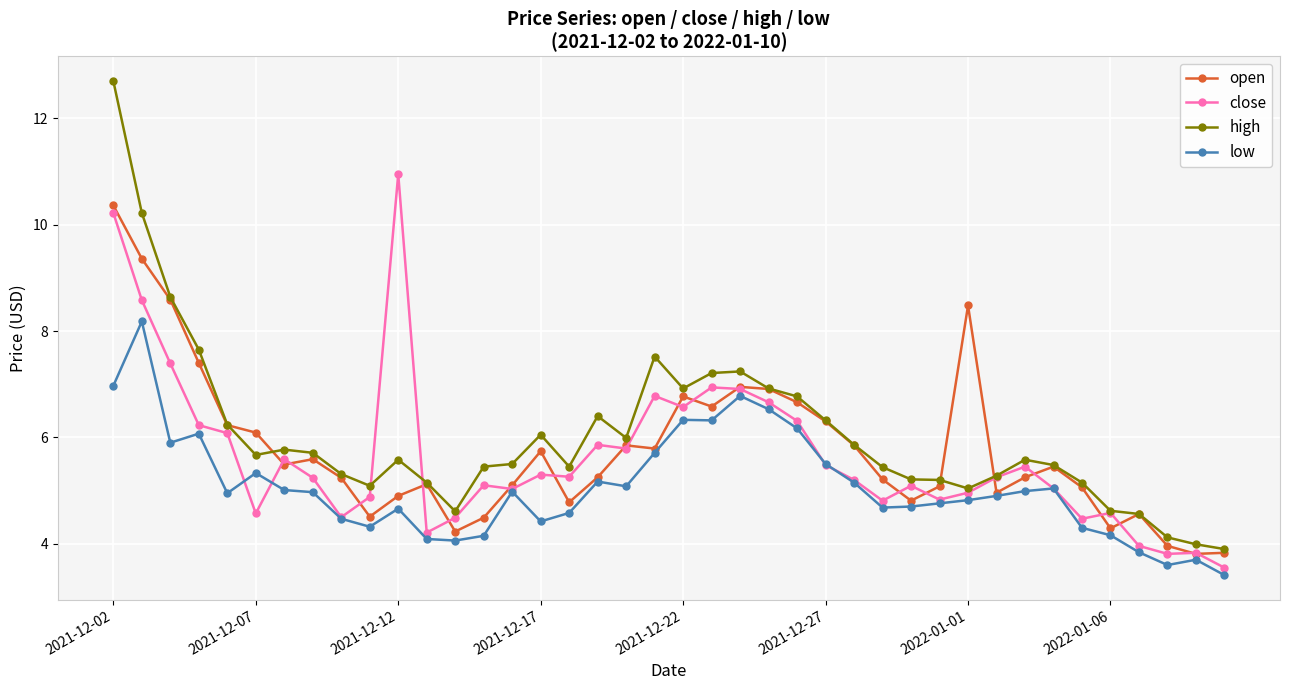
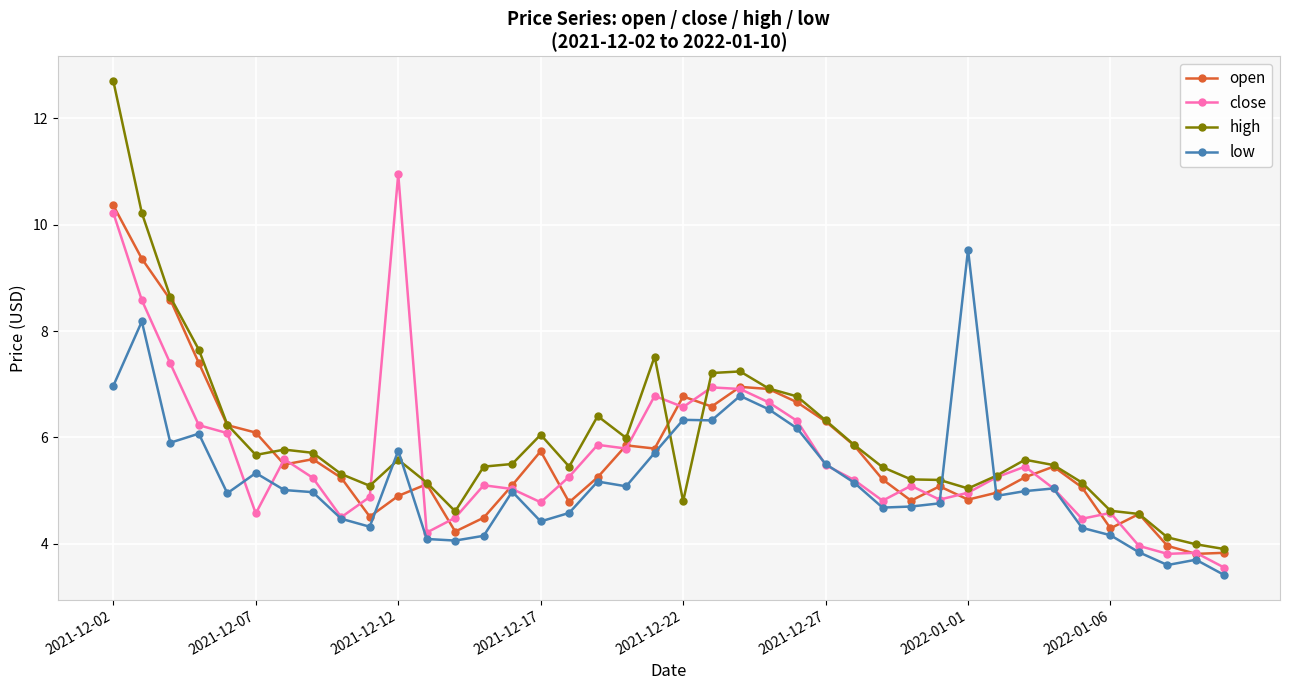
low, 2021-12-12: 4.7 -> 5.8
close, 2021-12-17: 5.3 -> 4.8
high, 2021-12-22: 6.9 -> 4.8
open, 2022-01-01: 8.5 -> 4.8
low, 2022-01-01: 4.8 -> 9.5
